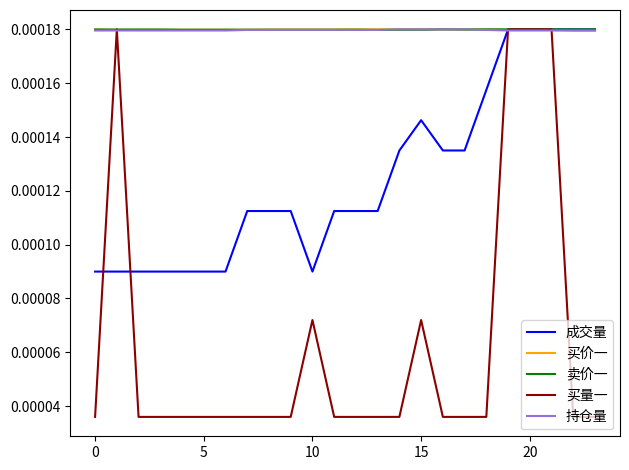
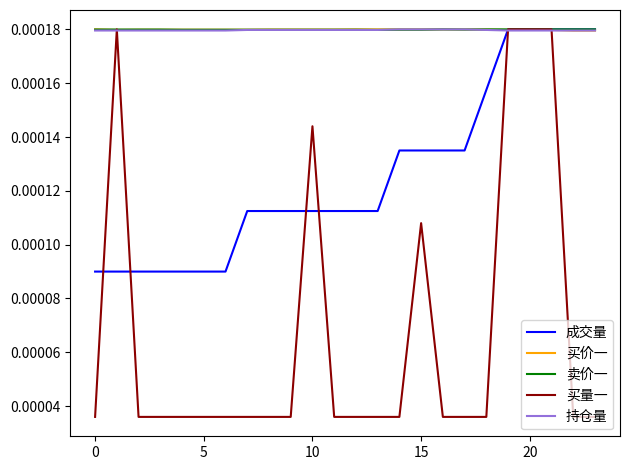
成交量, 10: 0.000090 -> 0.000113
买量一, 10: 0.000072 -> 0.000144
成交量, 15: 0.000146 -> 0.000135
买量一, 15: 0.000072 -> 0.000108
